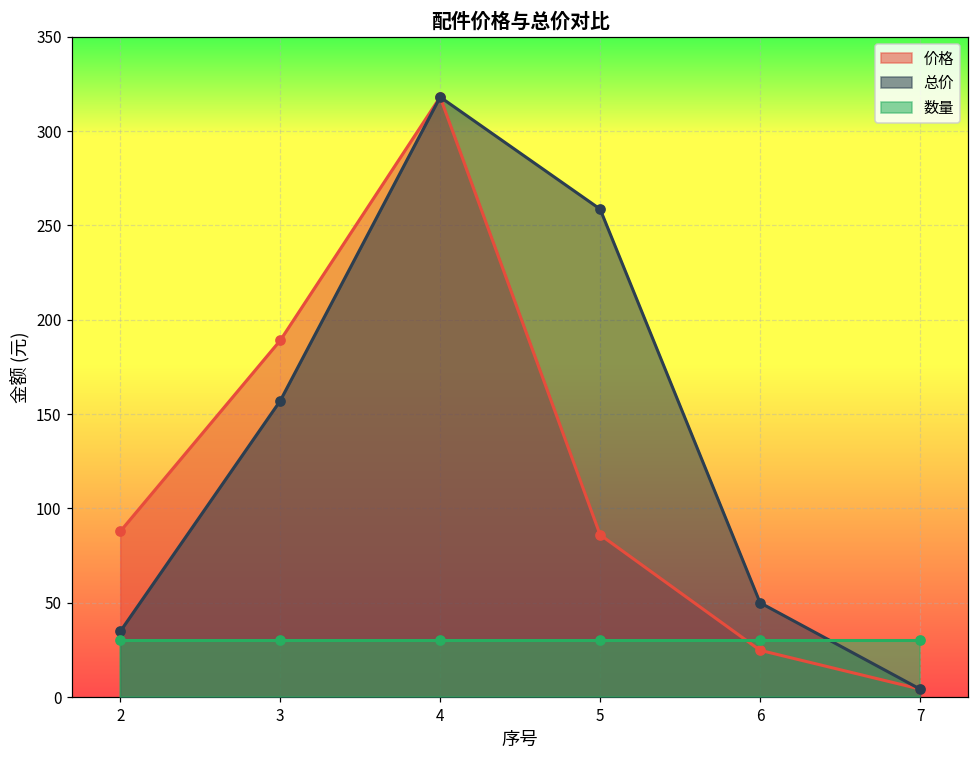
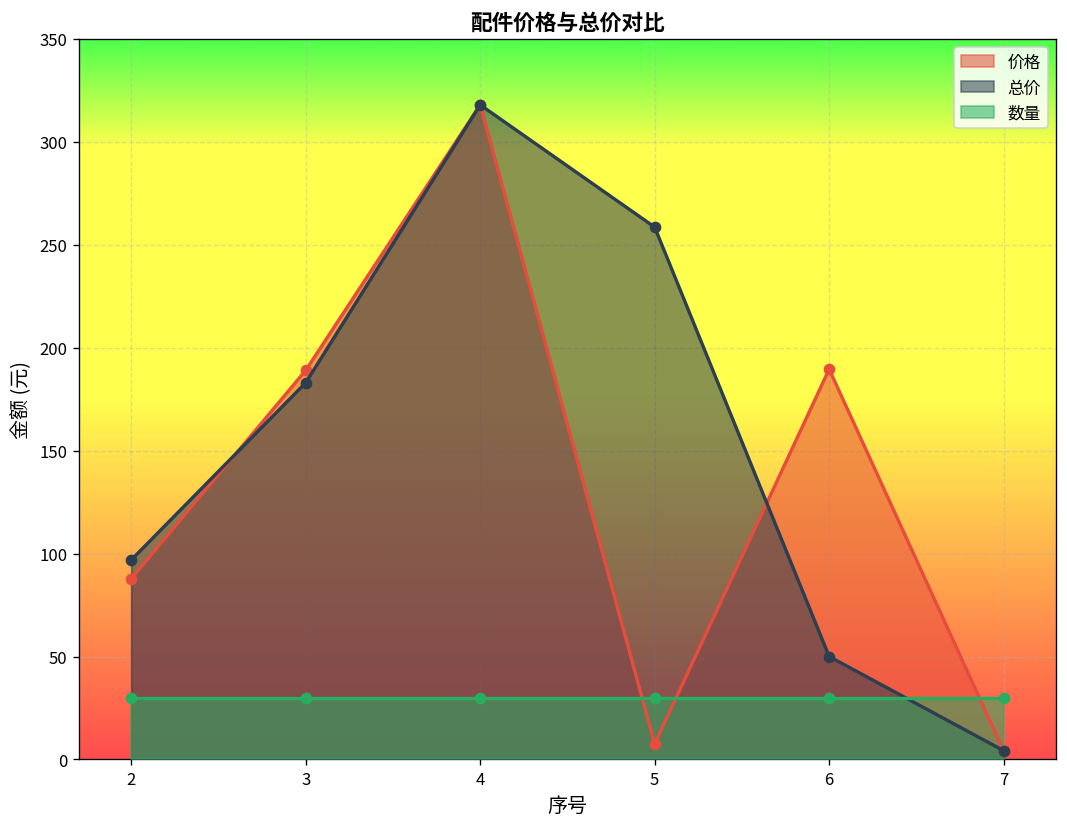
总价, 2: 35 -> 97
总价, 3: 157 -> 183
价格, 5: 86 -> 8
价格, 6: 25 -> 190
